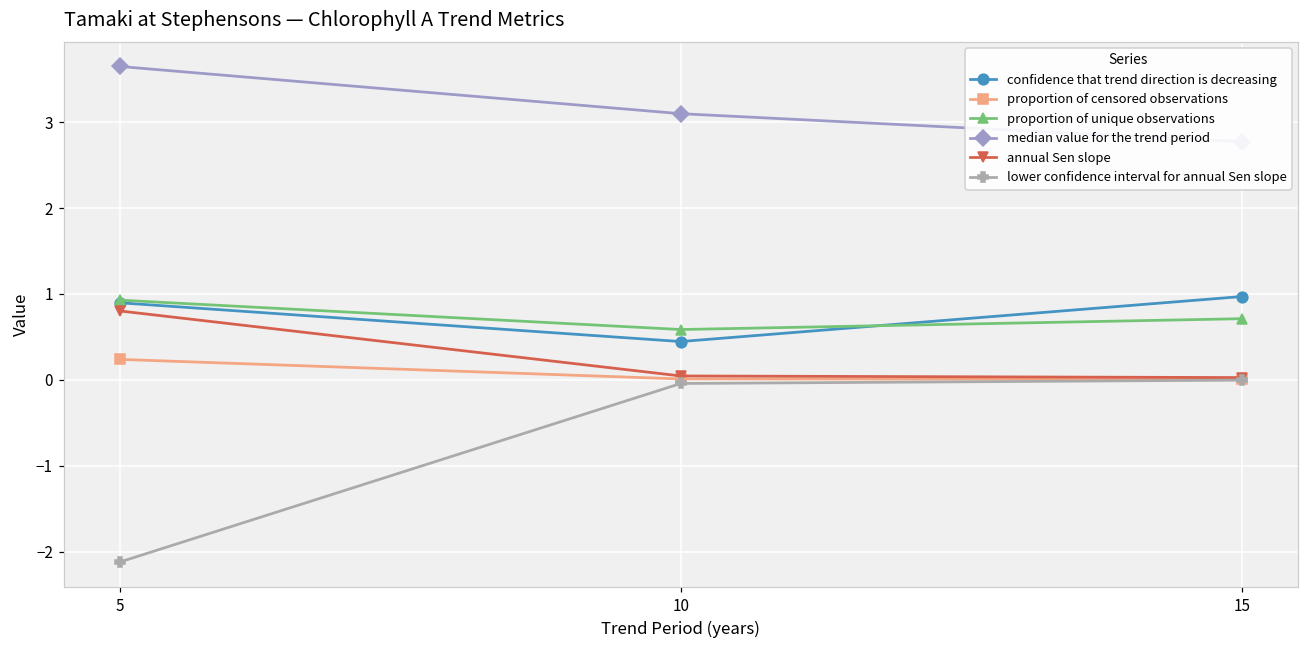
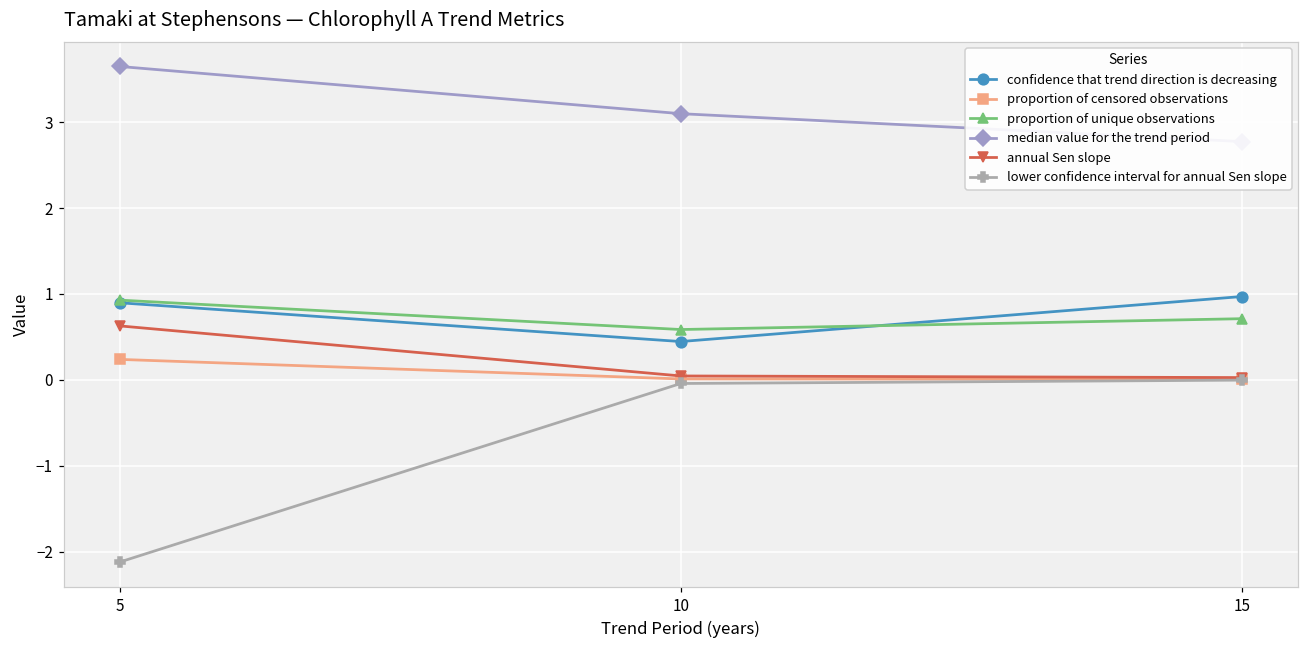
annual Sen slope, 5: 0.8 -> 0.6
